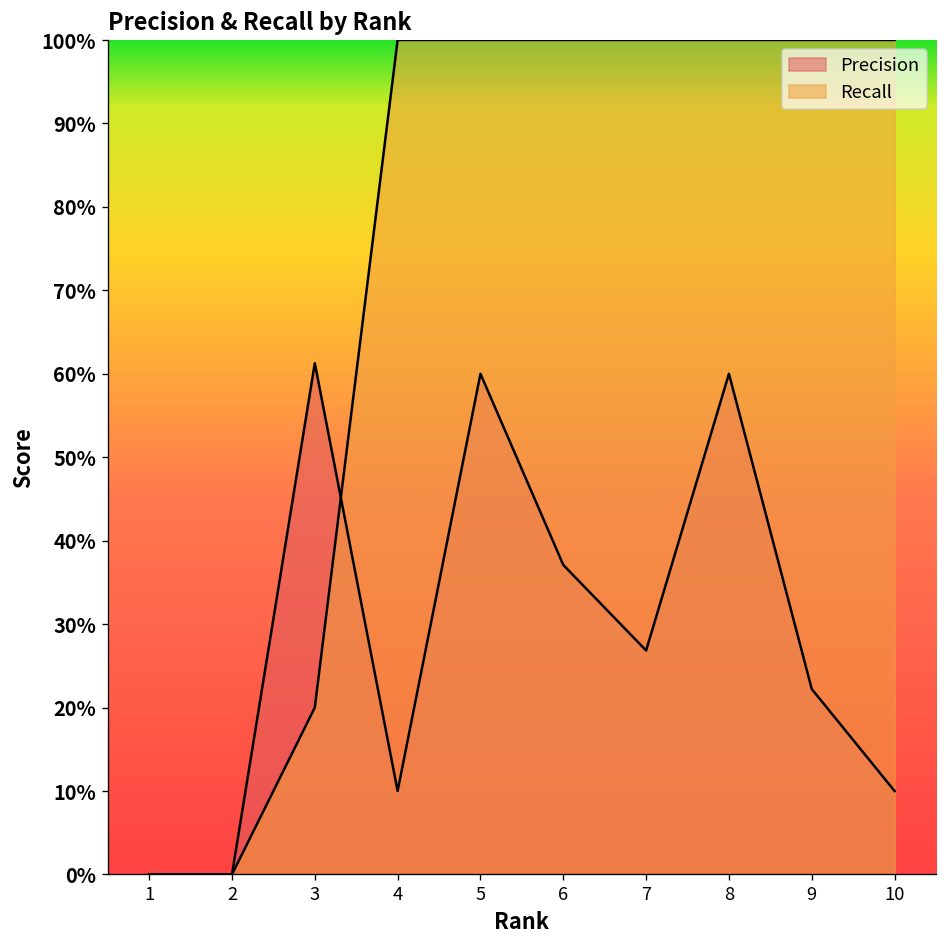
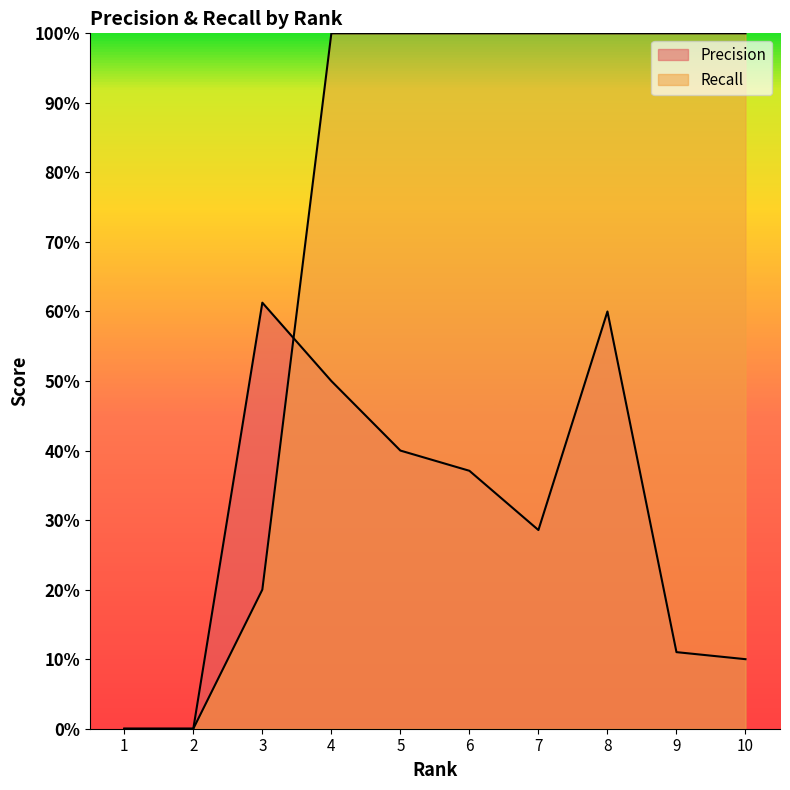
Precision, 4: 10% -> 50%
Precision, 5: 60% -> 40%
Precision, 7: 27% -> 29%
Precision, 9: 22% -> 11%
